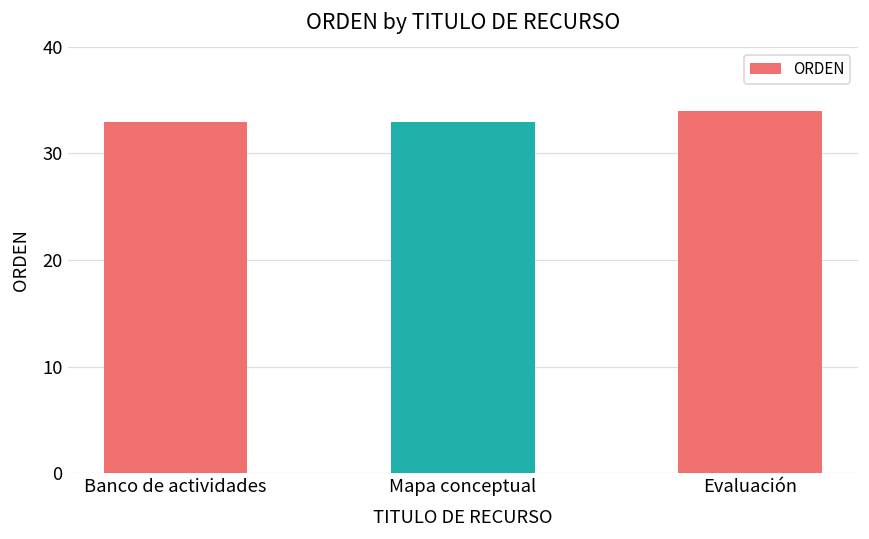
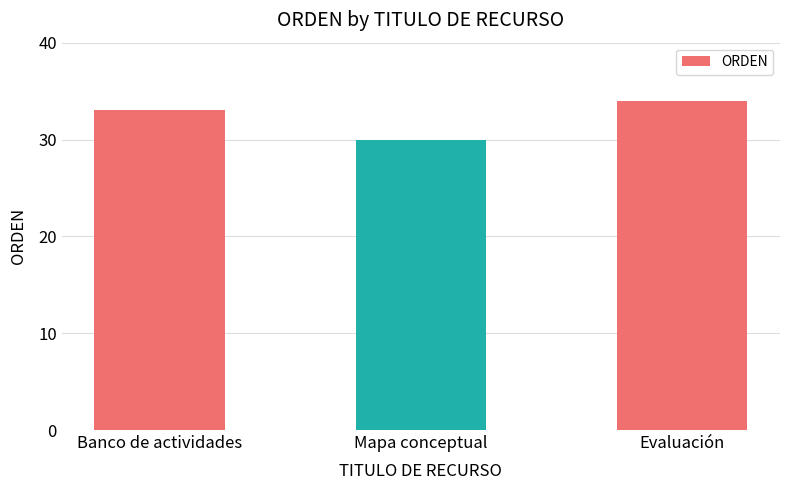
Mapa conceptual: 33 -> 30
